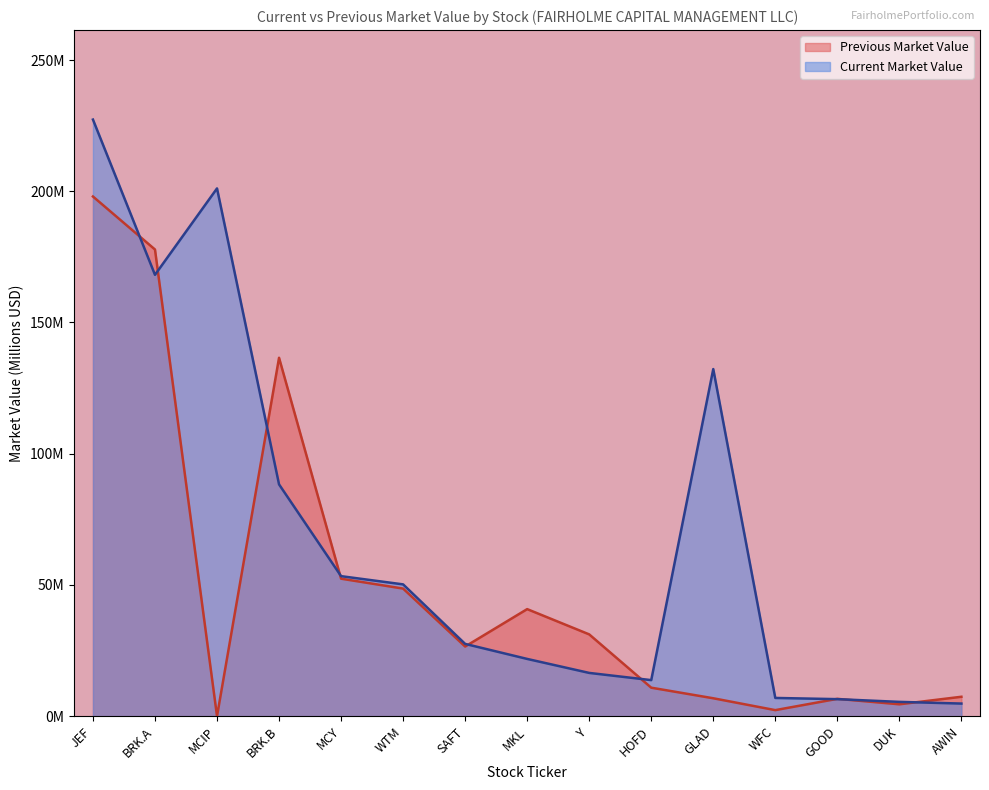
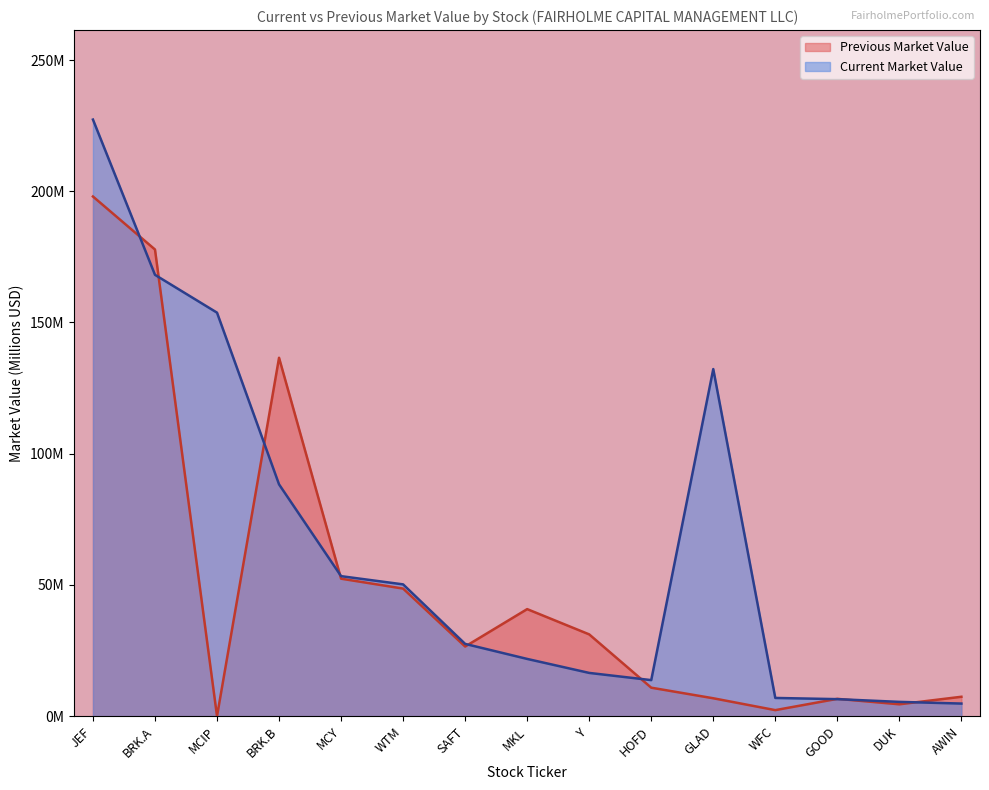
Current Market Value, MCIP: 201000000 -> 154000000
